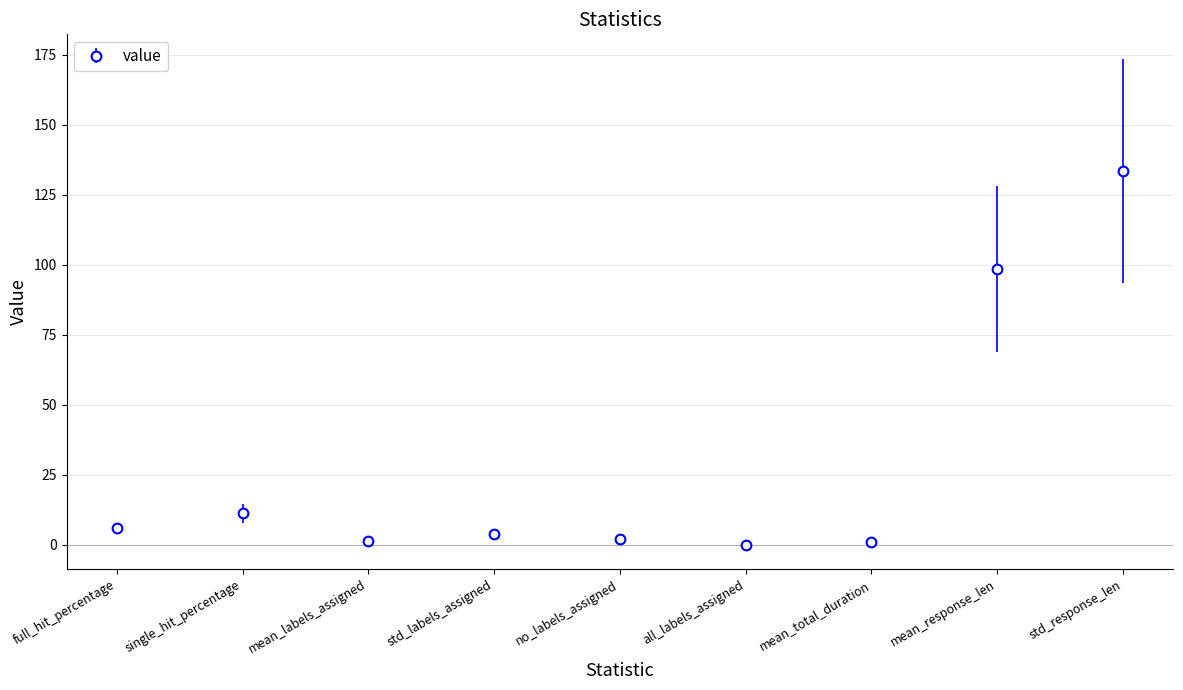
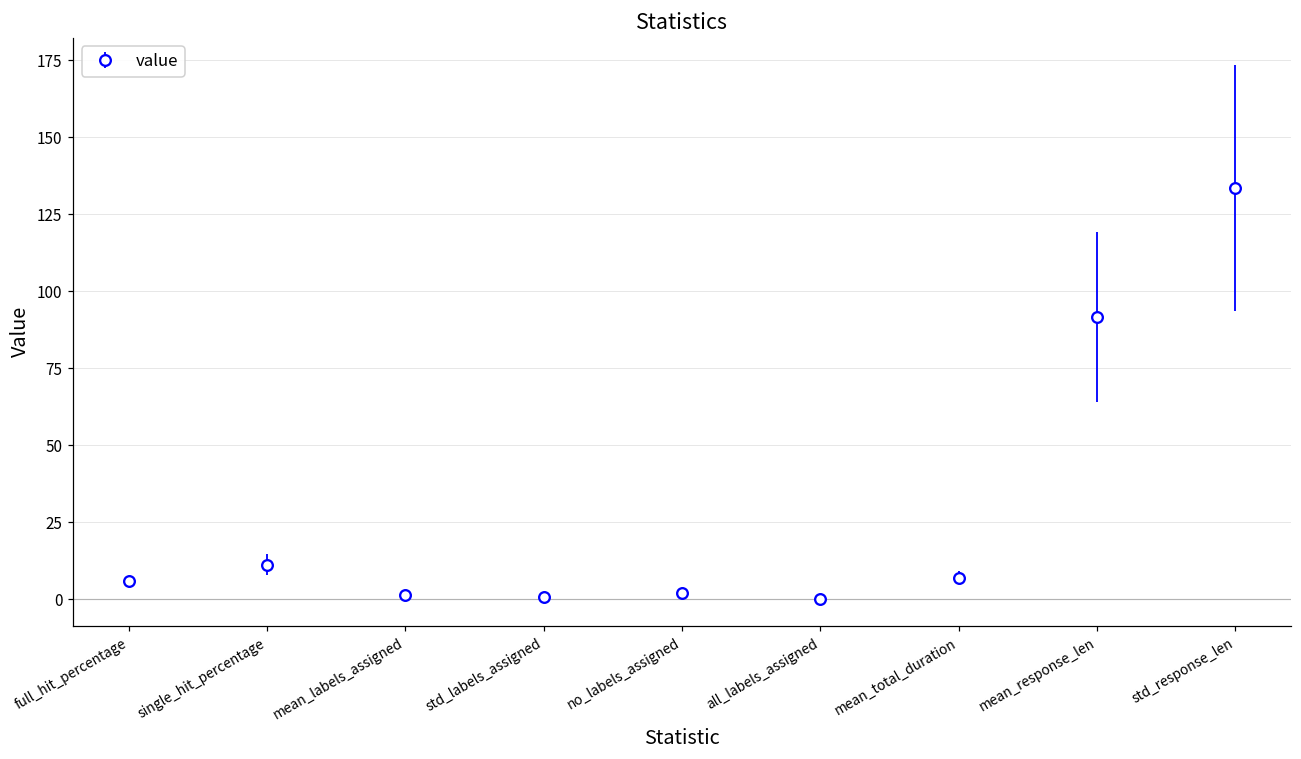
std_labels_assigned: 4 -> 1
mean_total_duration: 1 -> 7
mean_response_len: 99 -> 92
